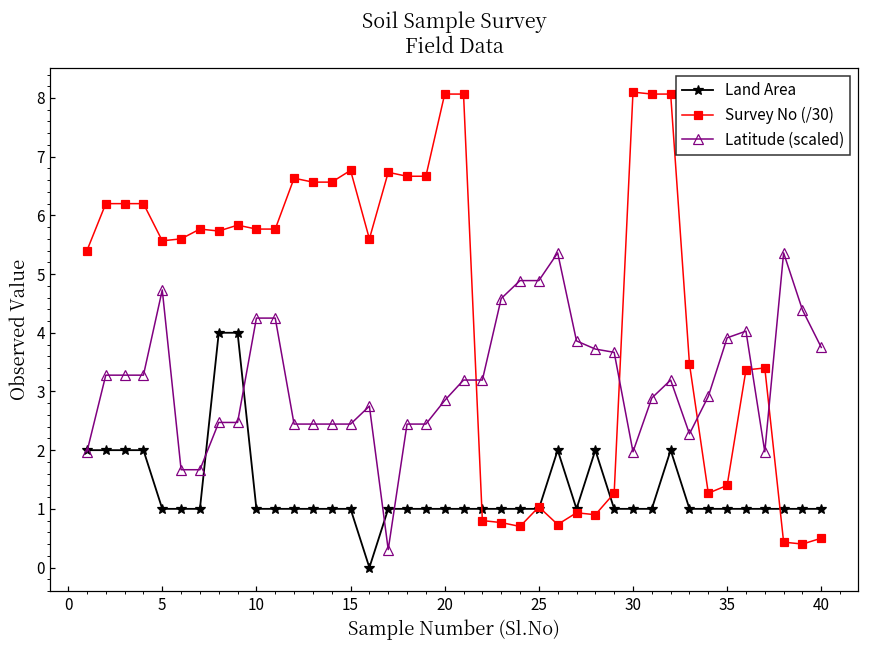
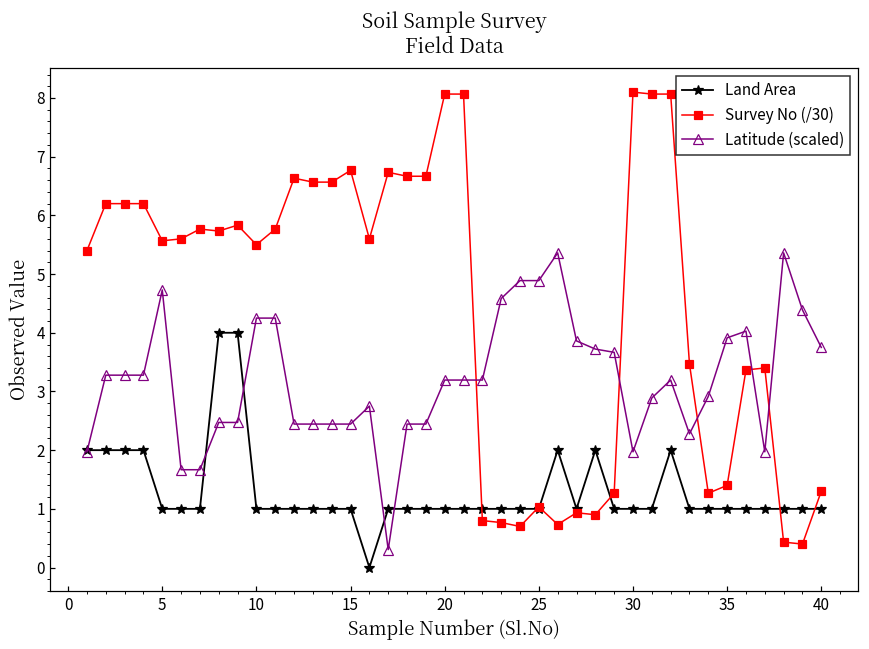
Survey No (/30), 10: 5.8 -> 5.5
Latitude (scaled), 20: 2.8 -> 3.2
Survey No (/30), 40: 0.5 -> 1.3
